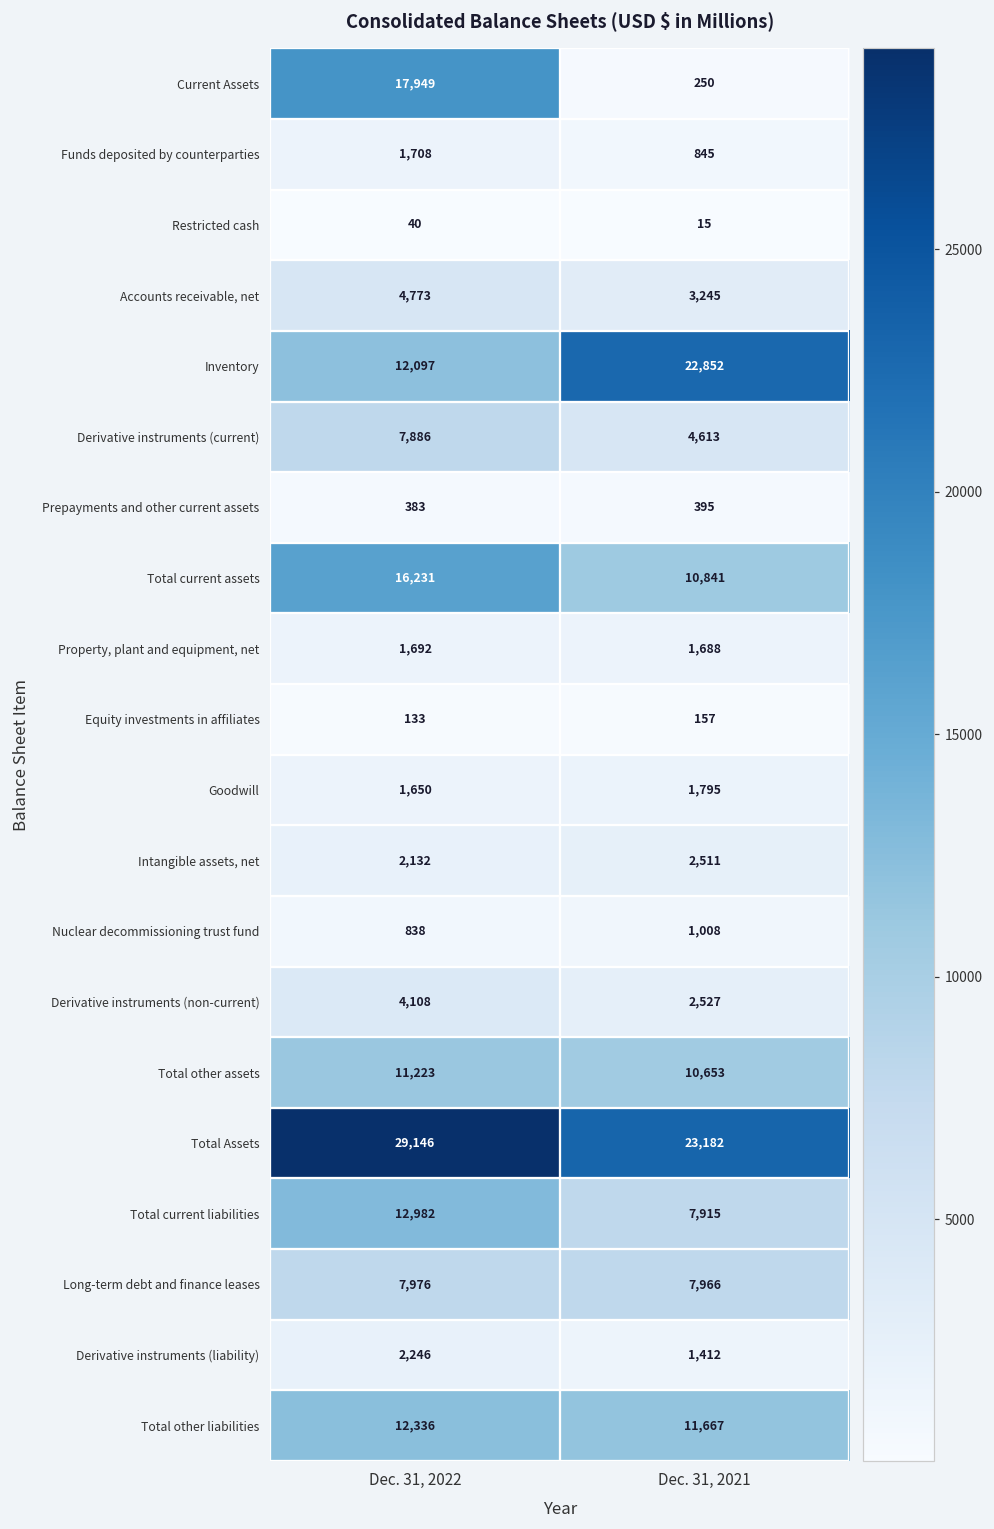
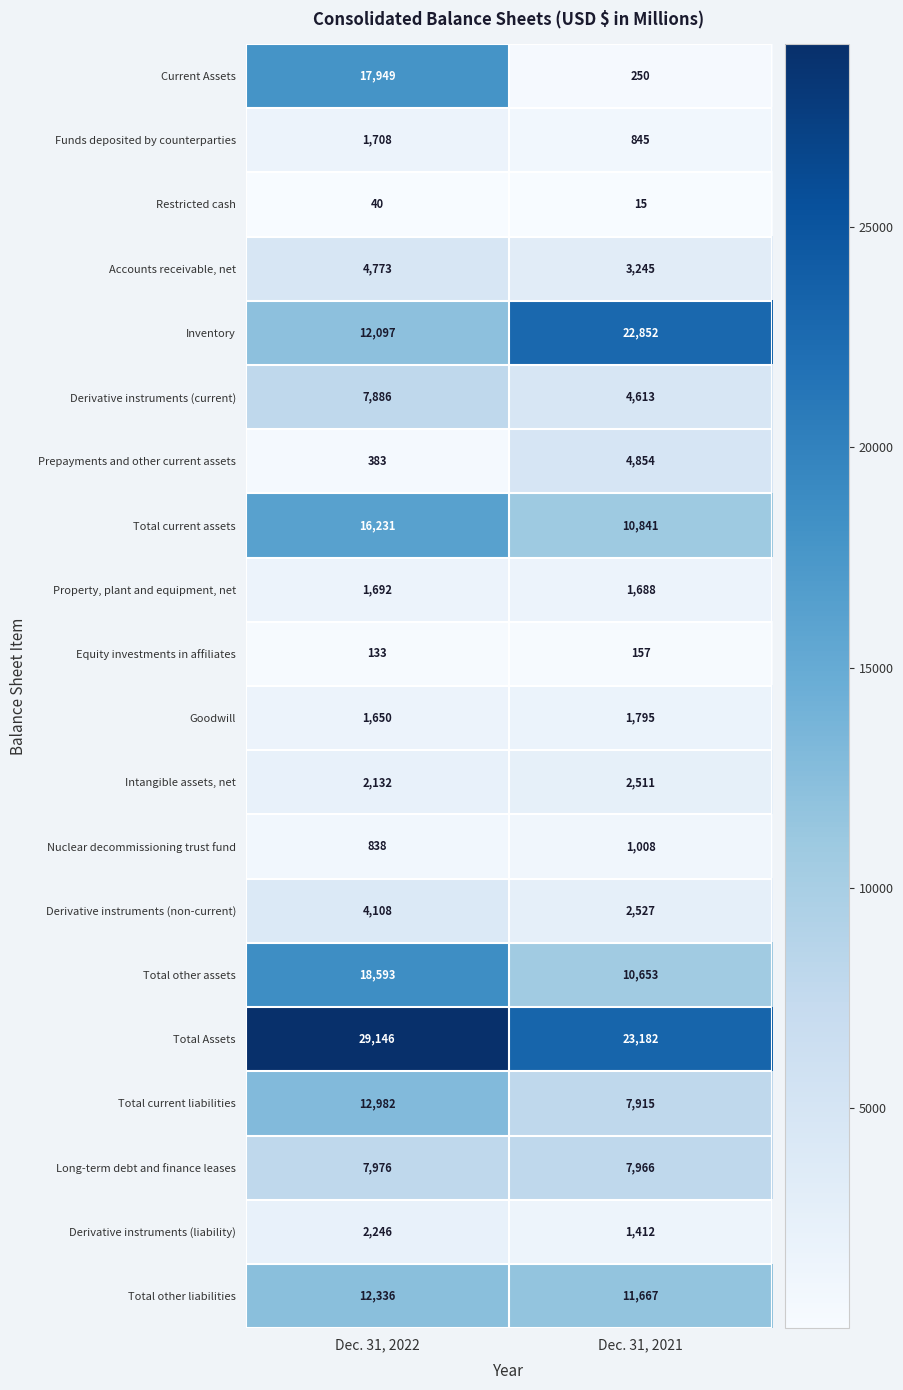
Prepayments and other current assets, Dec. 31, 2021: 395 -> 4,854
Total other assets, Dec. 31, 2022: 11,223 -> 18,593
